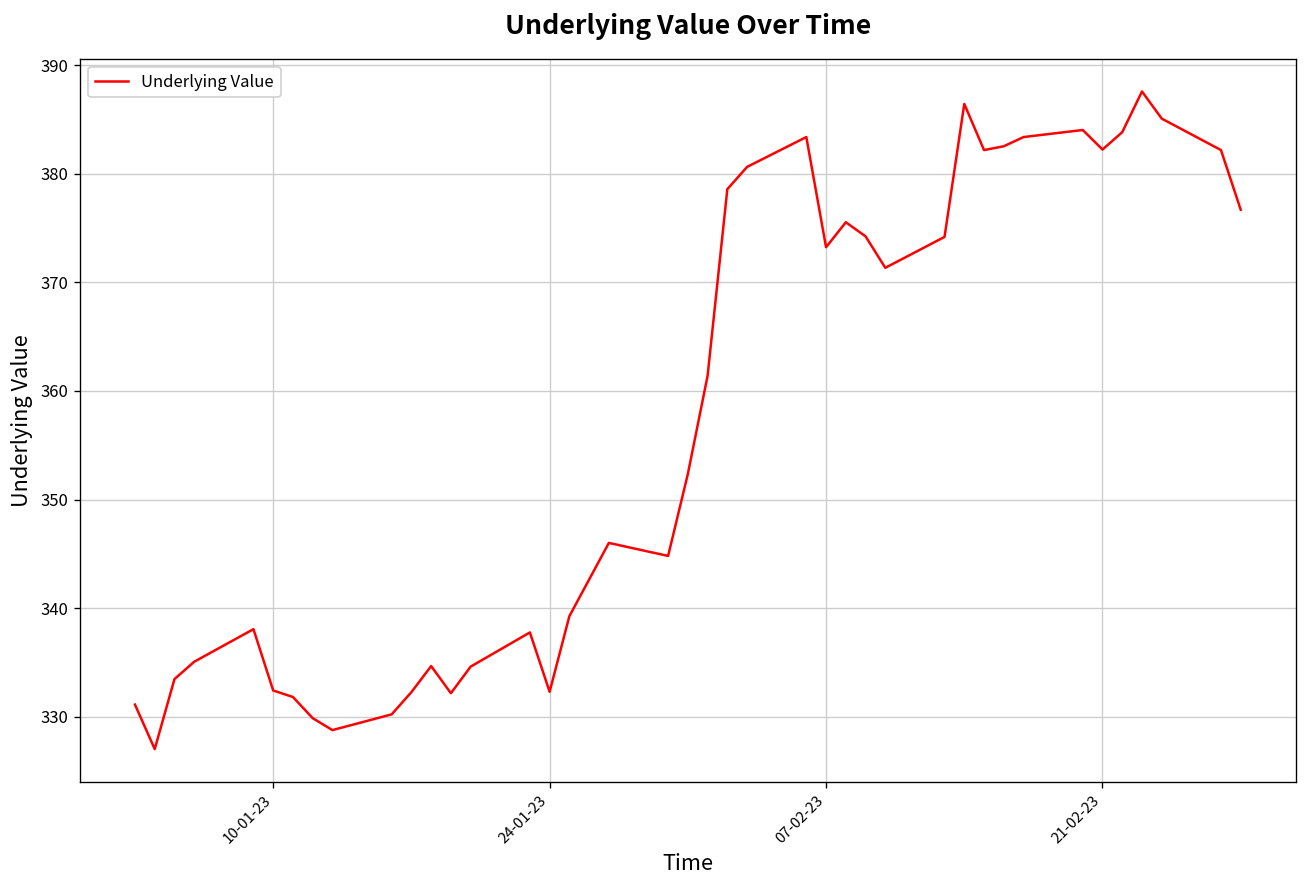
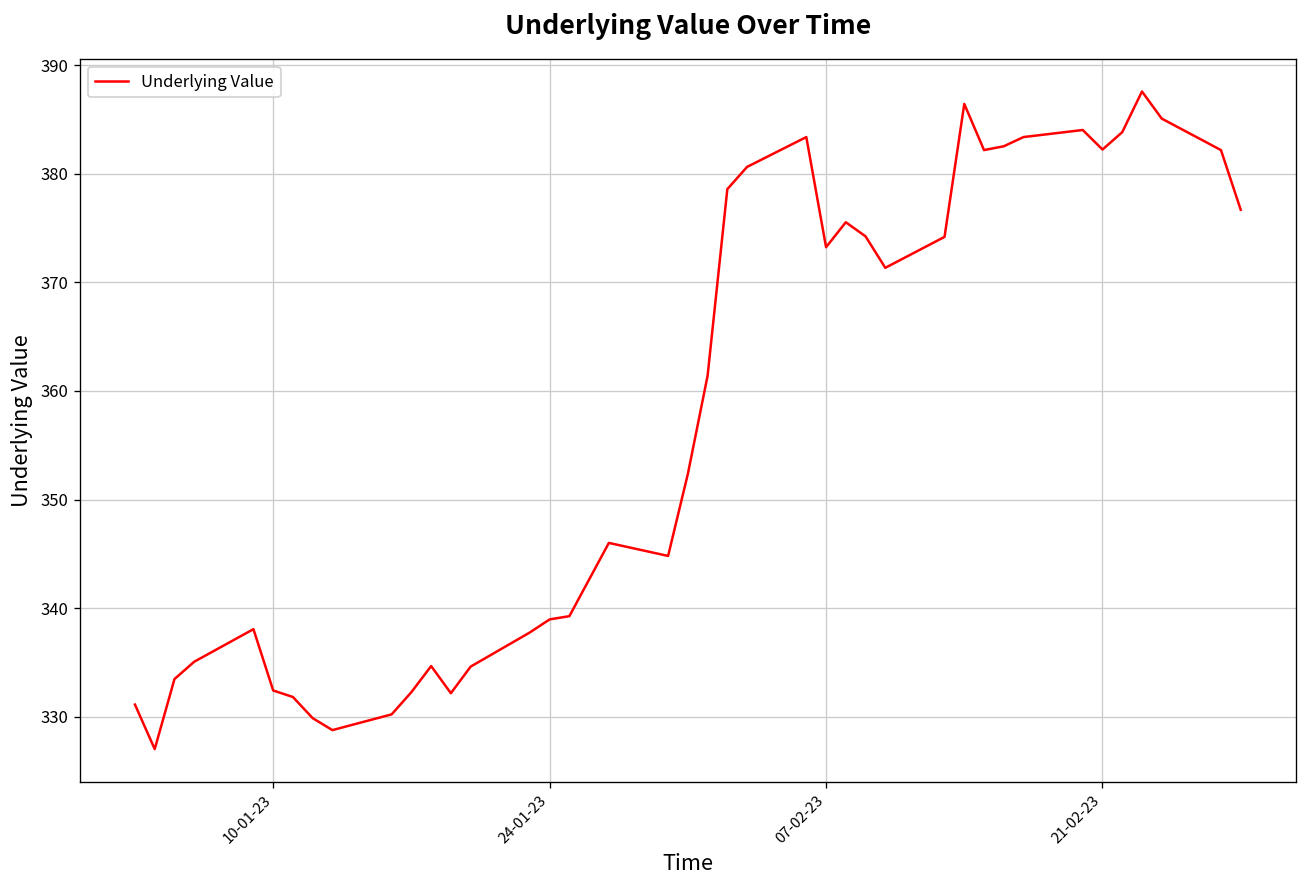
24-01-23: 332 -> 339
